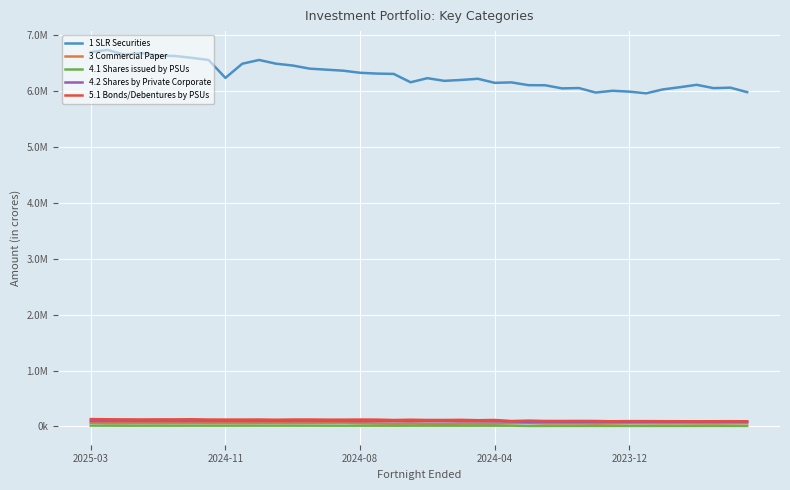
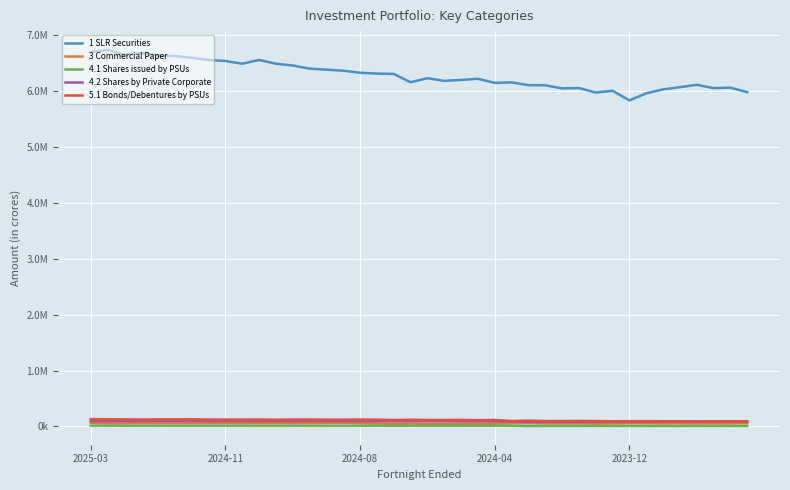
1 SLR Securities, 2024-11: 6200000 -> 6500000
1 SLR Securities, 2023-12: 6000000 -> 5800000
